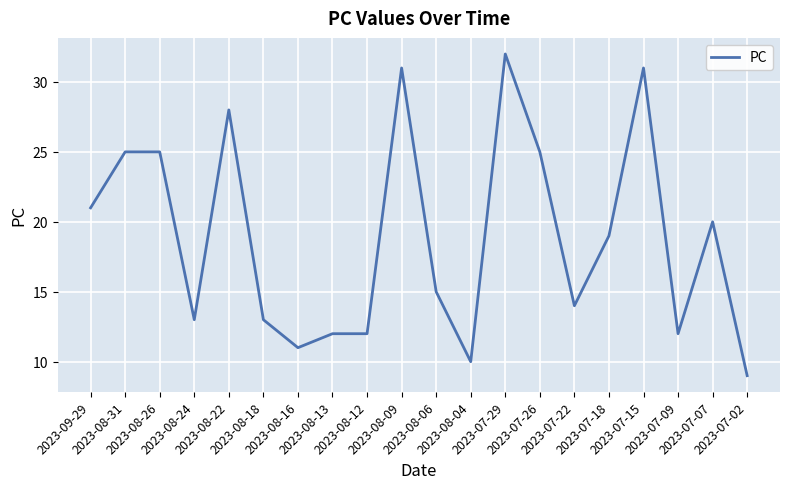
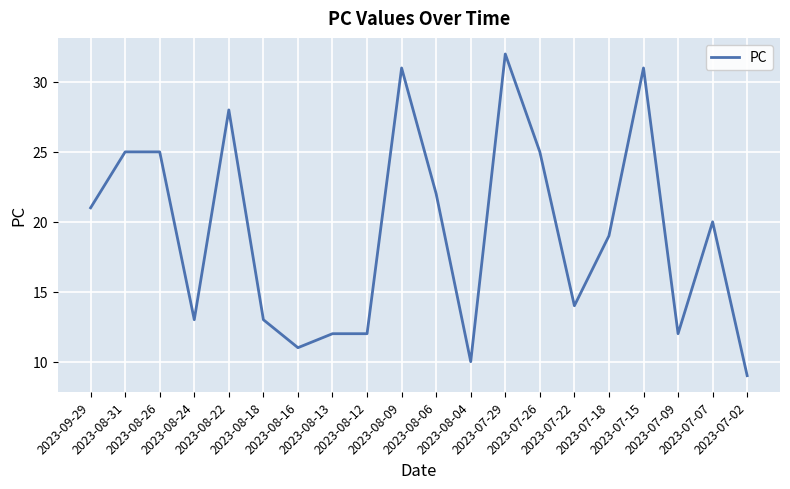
2023-08-06: 15 -> 22
